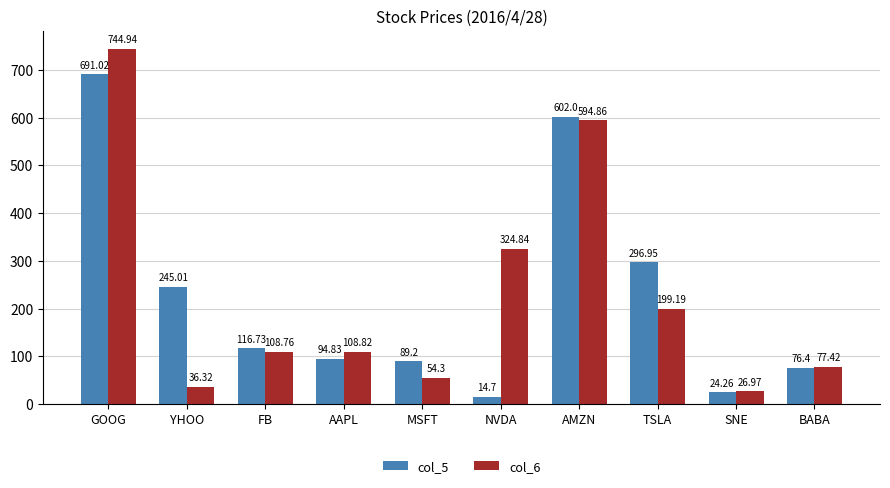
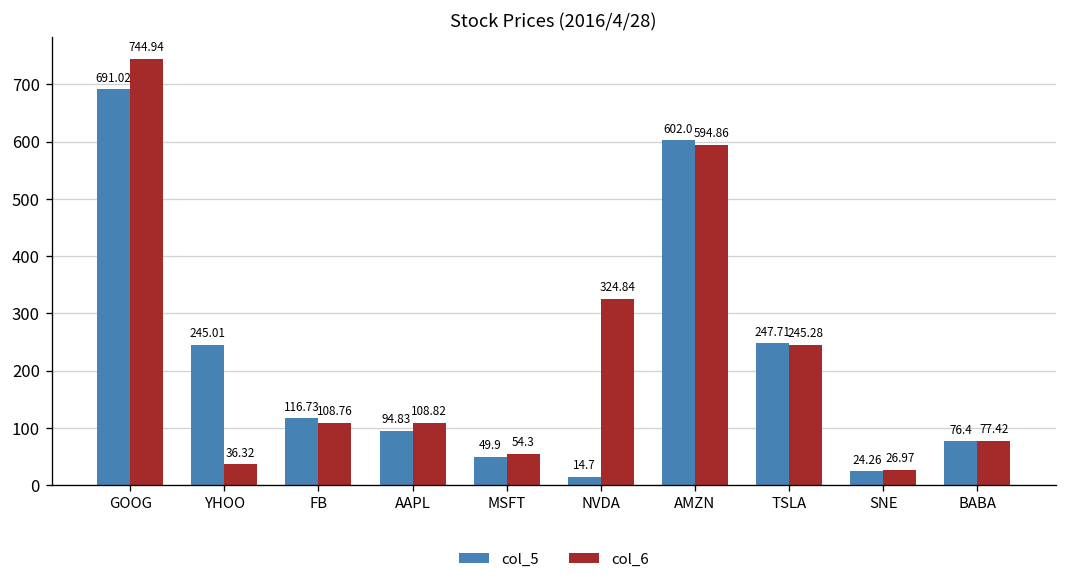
col_5, MSFT: 89.2 -> 49.9
col_5, TSLA: 296.95 -> 247.71
col_6, TSLA: 199.19 -> 245.28
